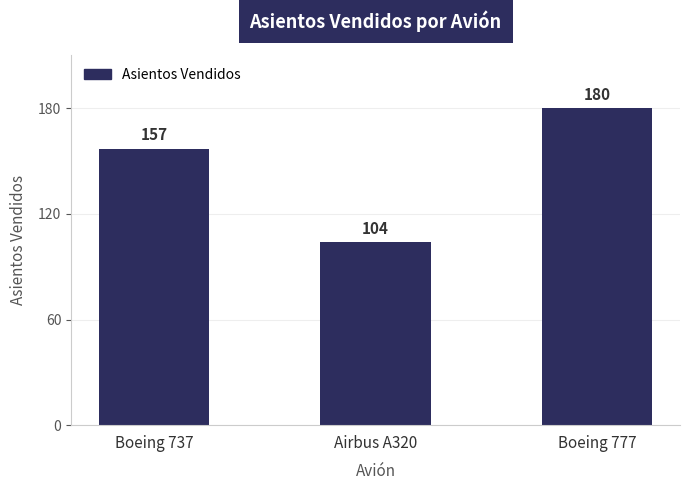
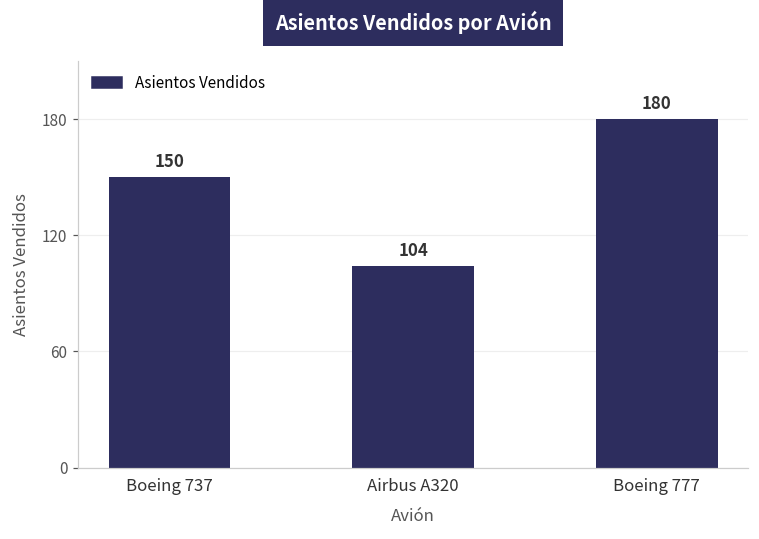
Boeing 737: 157 -> 150
